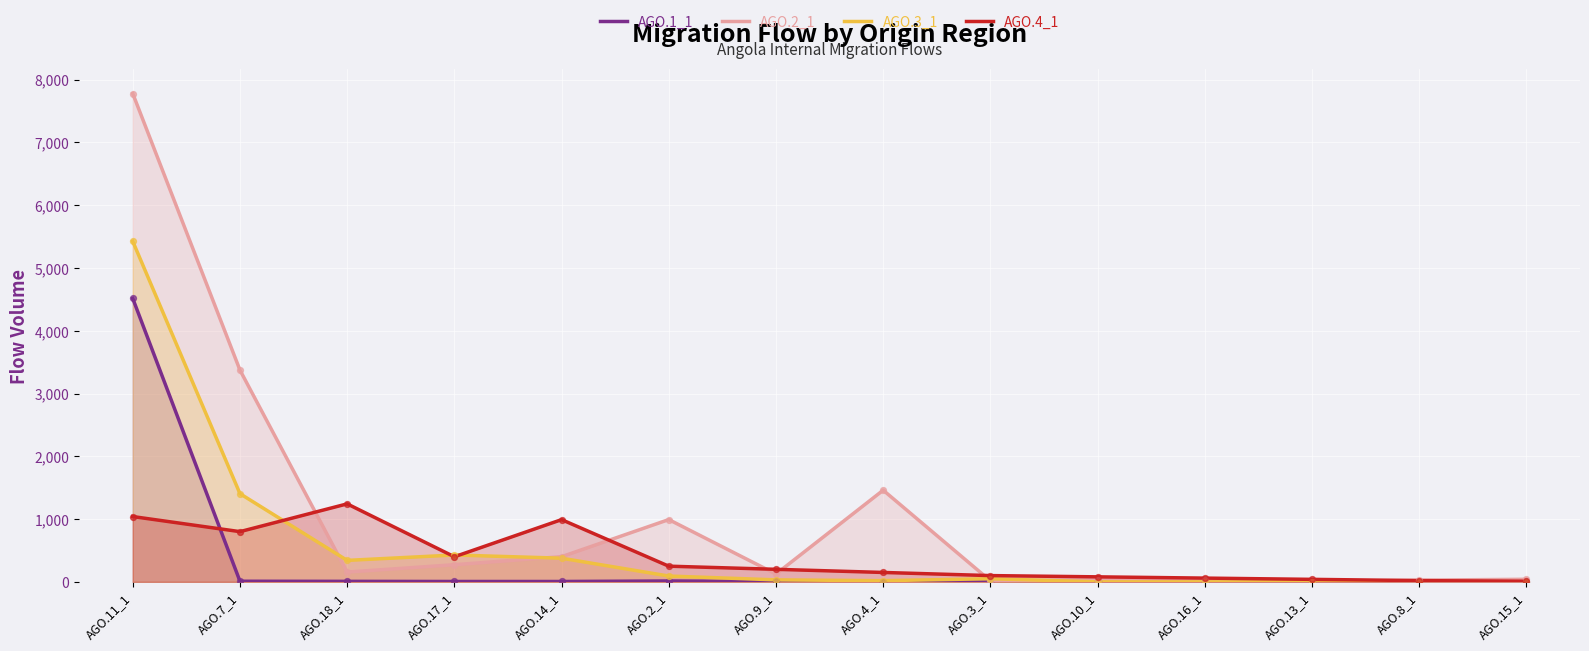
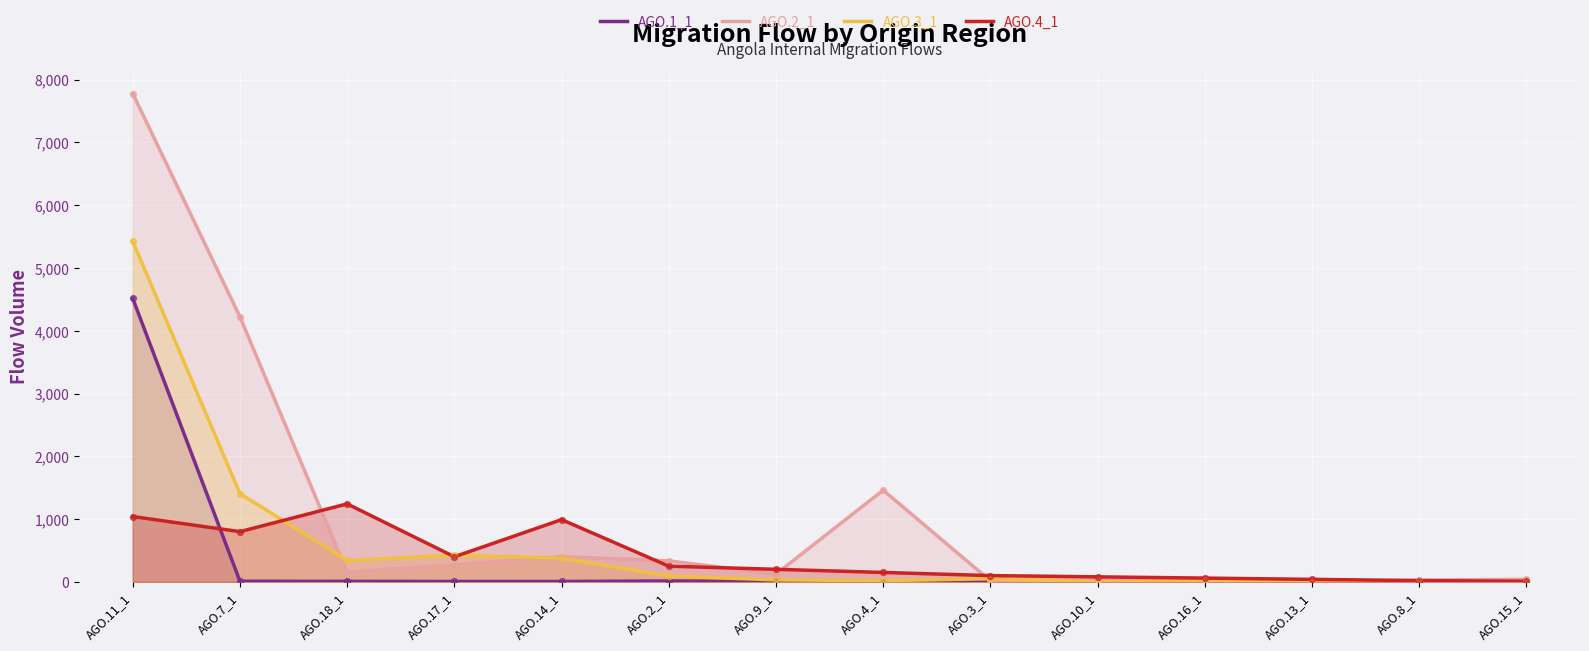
AGO.2_1, AGO.7_1: 3,400 -> 4,200
AGO.2_1, AGO.2_1: 1,000 -> 300
